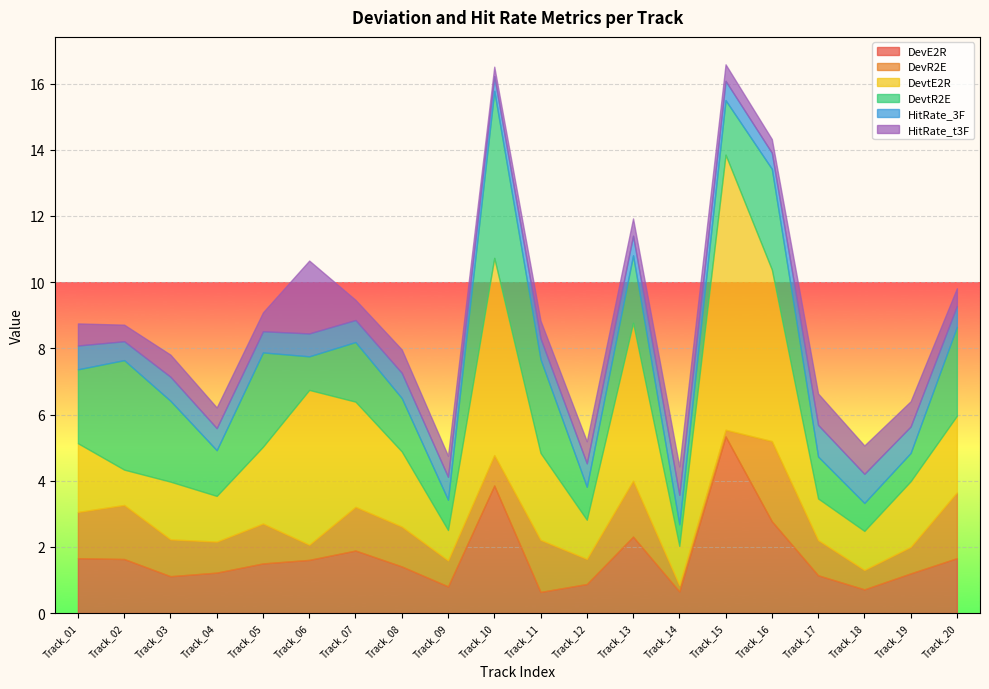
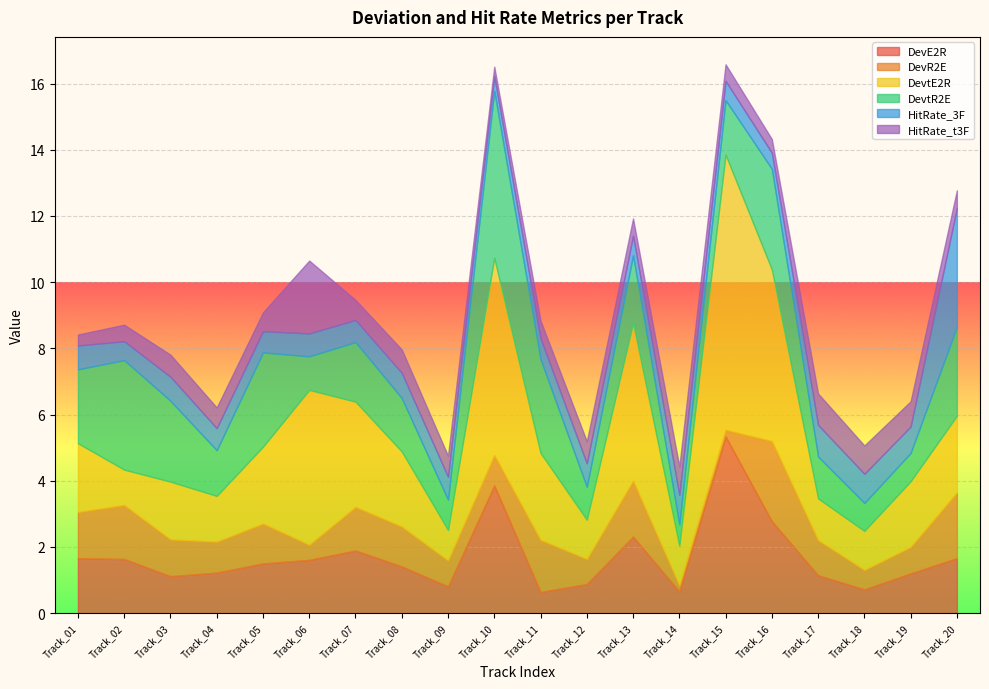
HitRate_t3F, Track_01: 0.7 -> 0.3
HitRate_3F, Track_20: 0.6 -> 3.6
